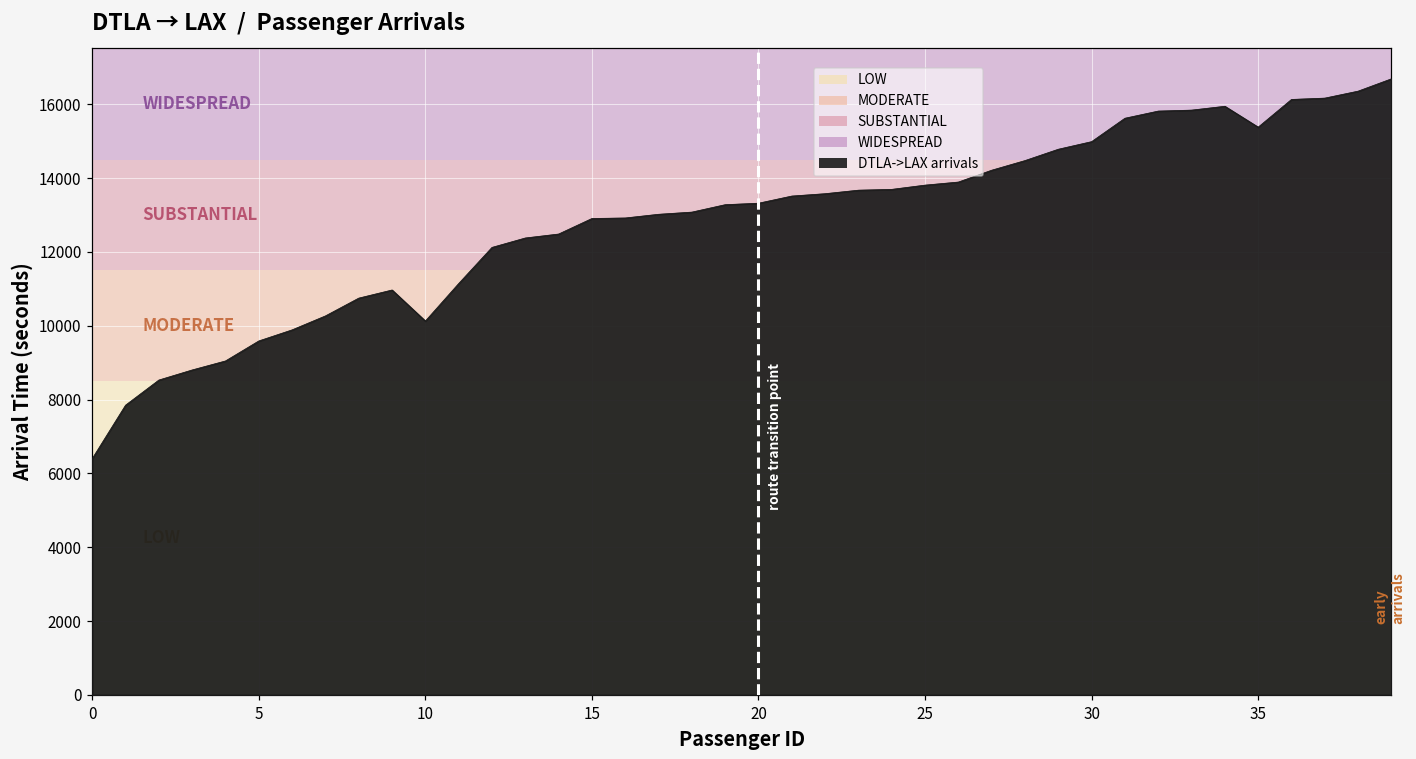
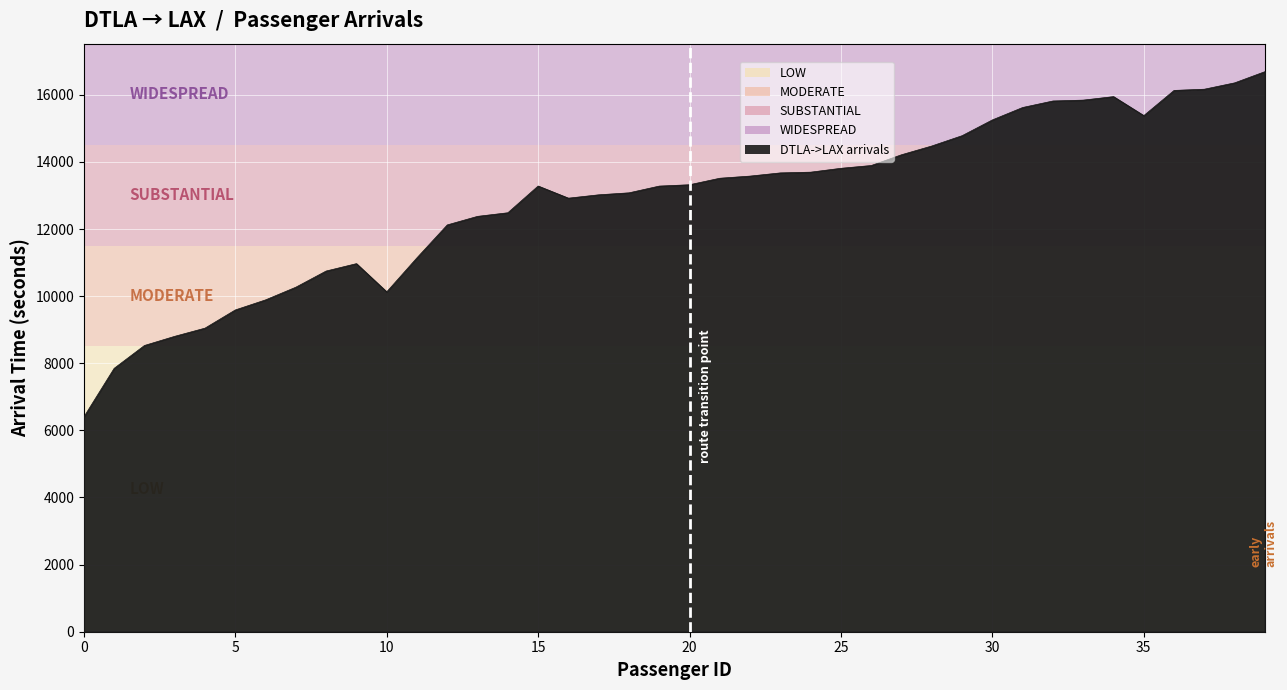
15: 12900 -> 13300
30: 15000 -> 15300
